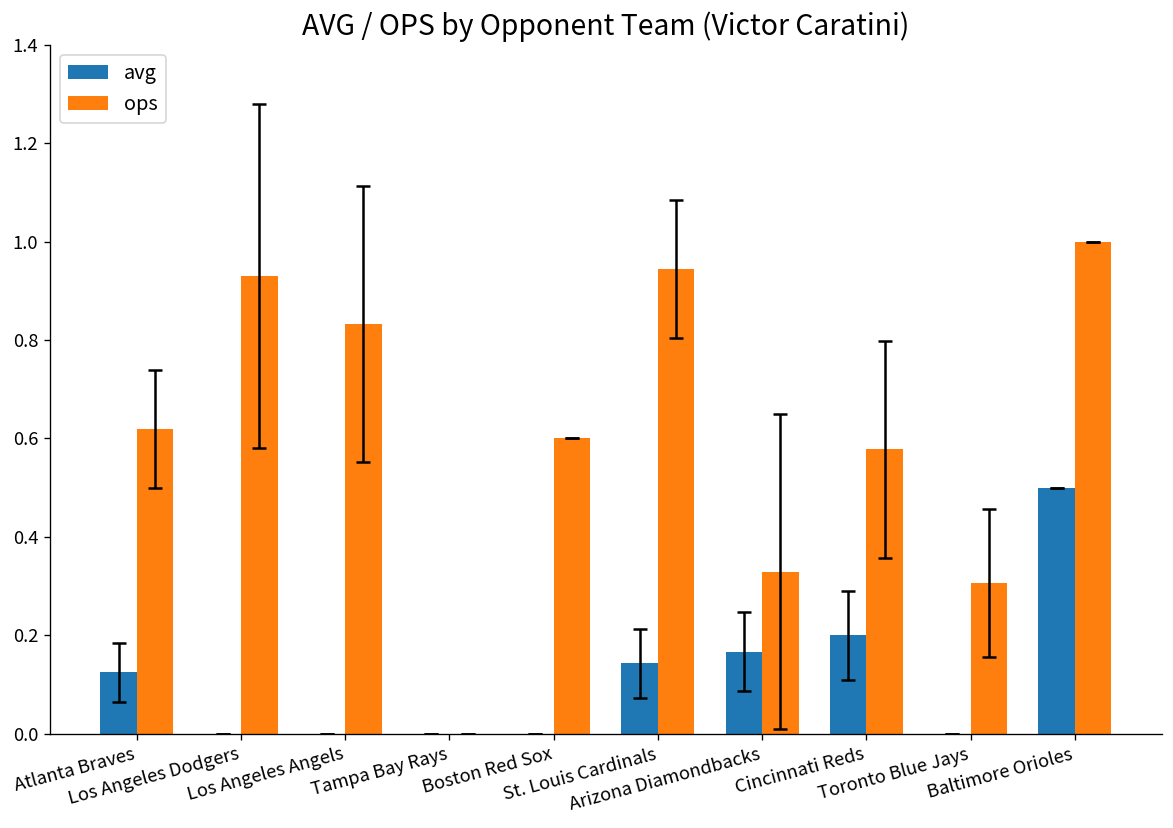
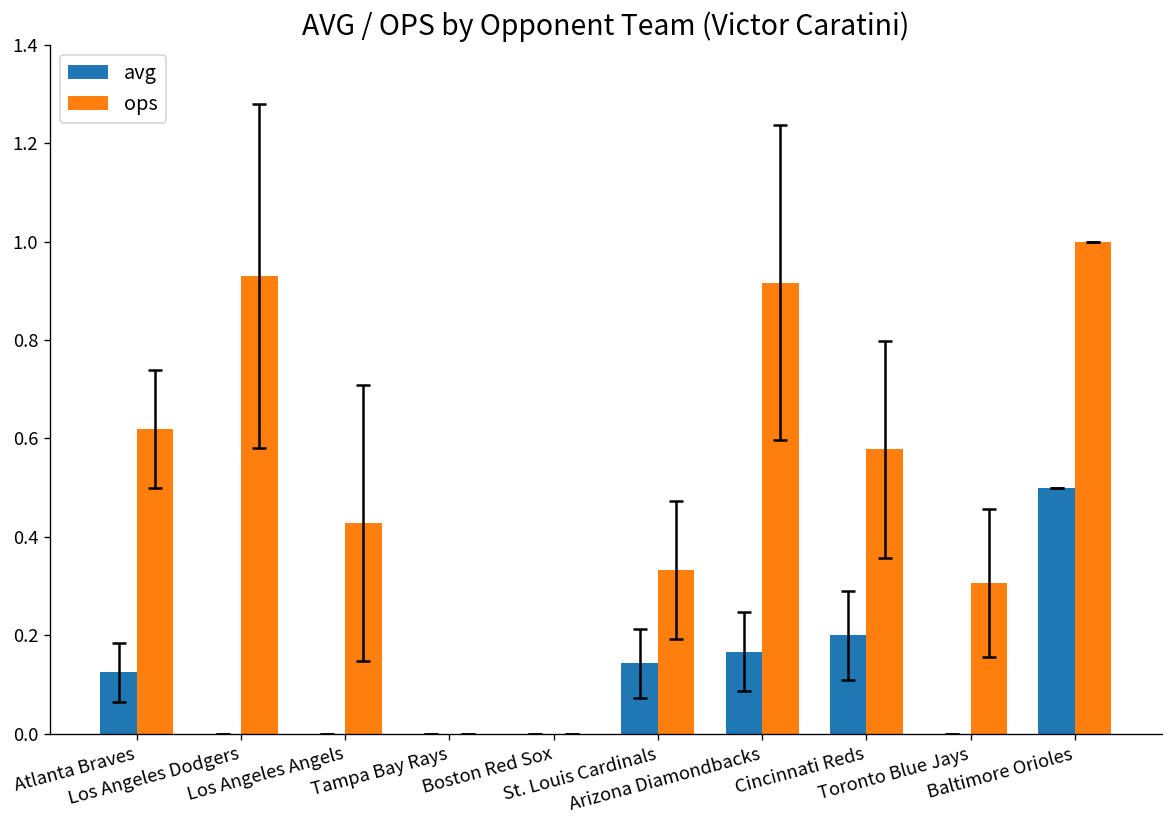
ops, Los Angeles Angels: 0.83 -> 0.43
ops, Boston Red Sox: 0.6 -> 0.0
ops, St. Louis Cardinals: 0.95 -> 0.33
ops, Arizona Diamondbacks: 0.33 -> 0.92
